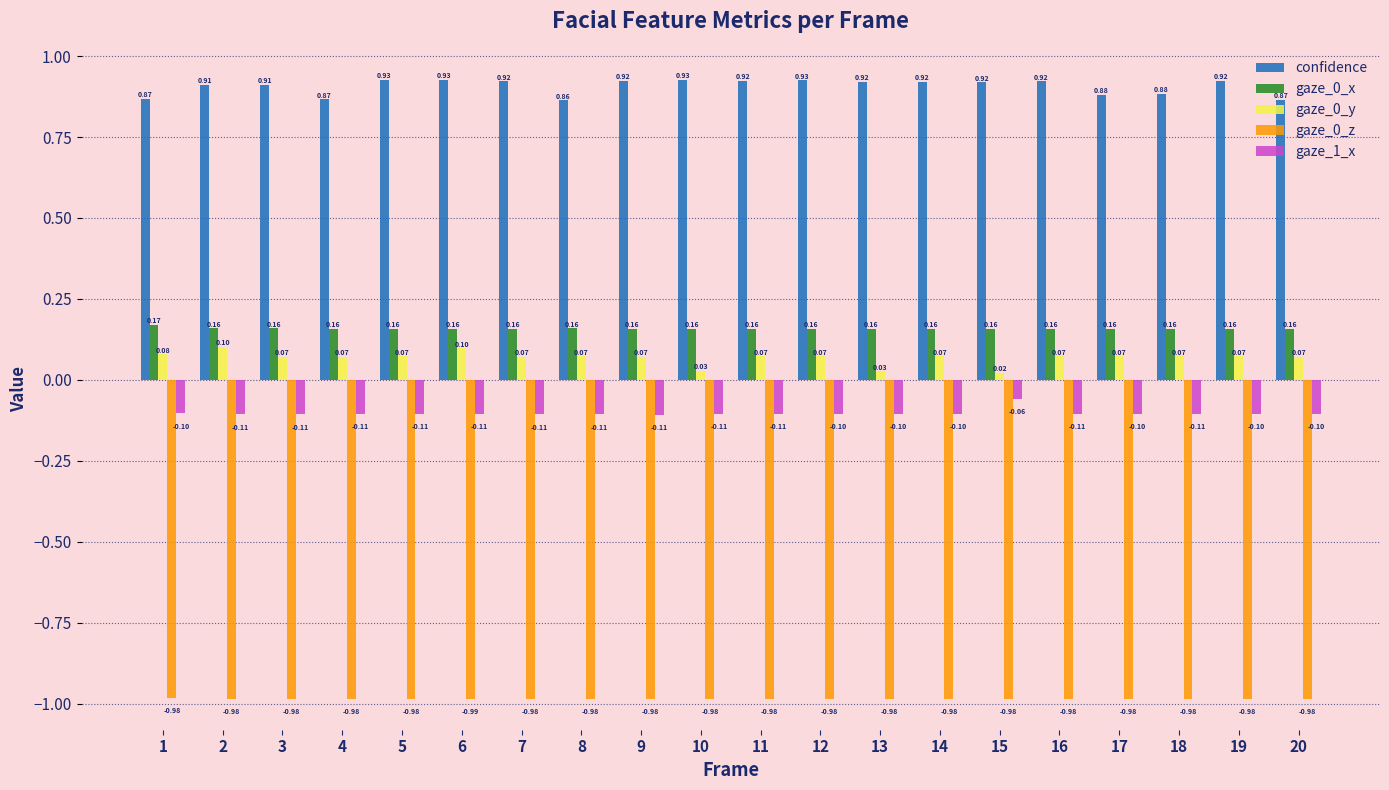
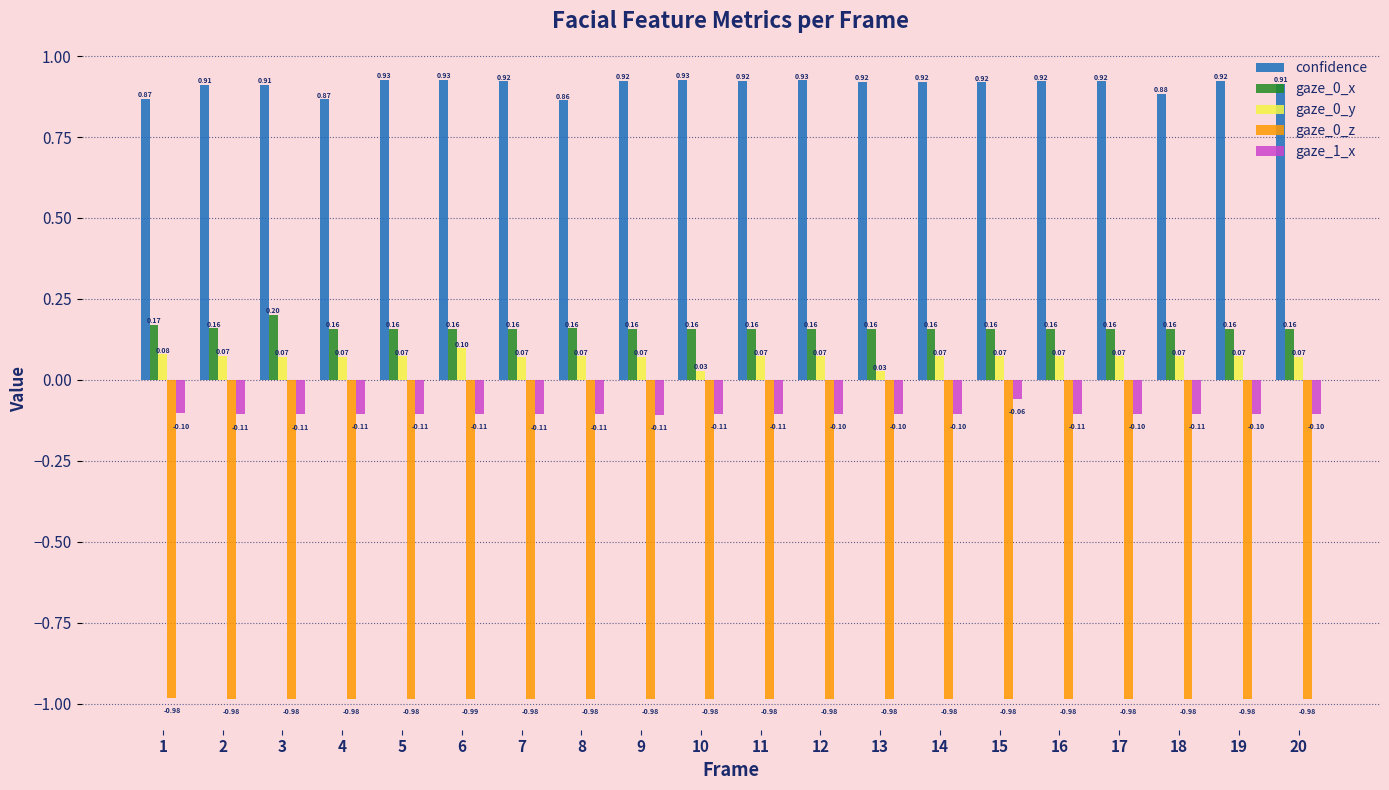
gaze_0_y, 2: 0.10 -> 0.07
gaze_0_x, 3: 0.16 -> 0.20
gaze_0_y, 15: 0.02 -> 0.07
confidence, 17: 0.88 -> 0.92
confidence, 20: 0.87 -> 0.91
